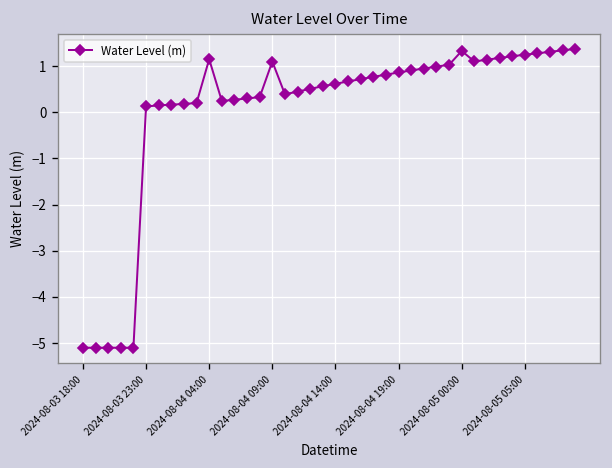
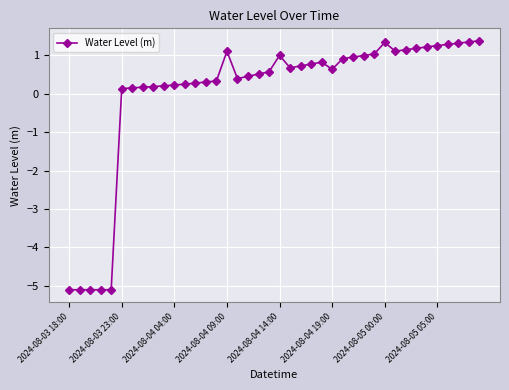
2024-08-04 04:00: 1.2 -> 0.2
2024-08-04 14:00: 0.6 -> 1.0
2024-08-04 19:00: 0.9 -> 0.6
